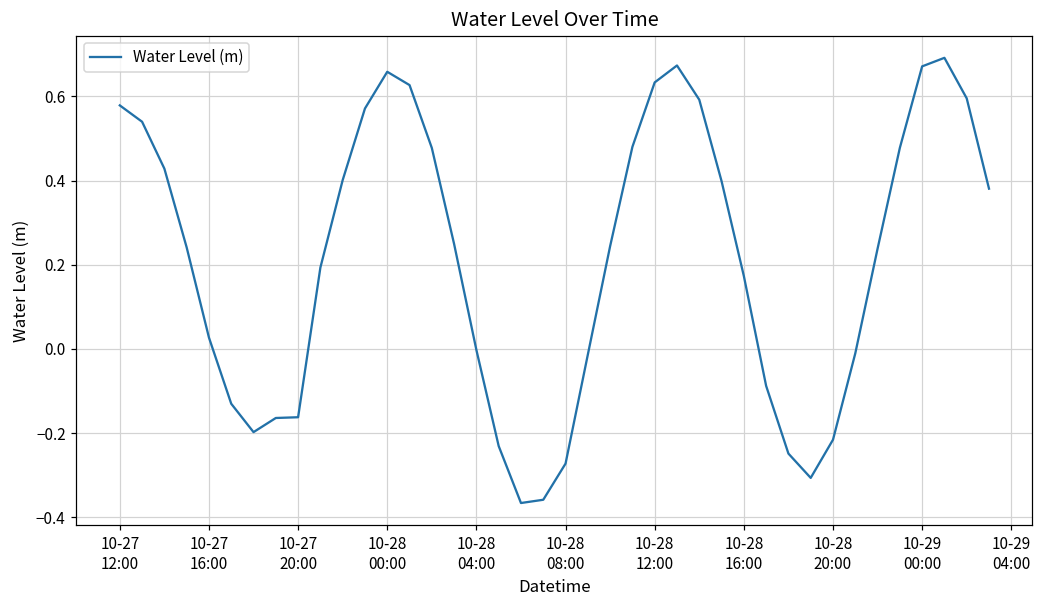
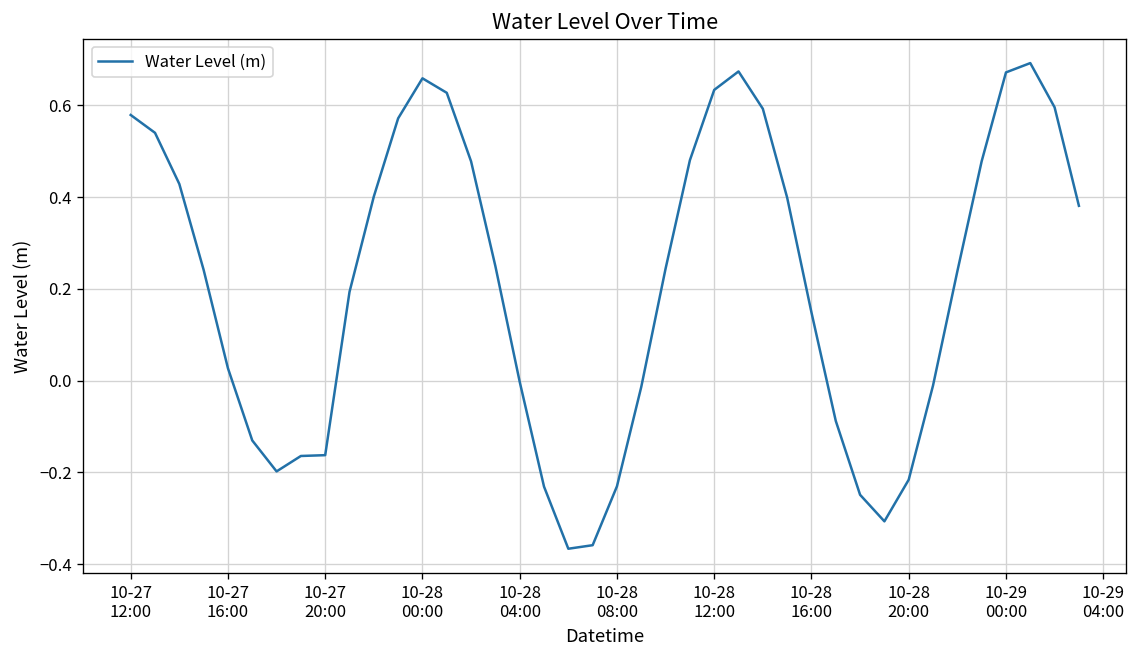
10-28 08:00: -0.27 -> -0.23
10-28 16:00: 0.17 -> 0.15
